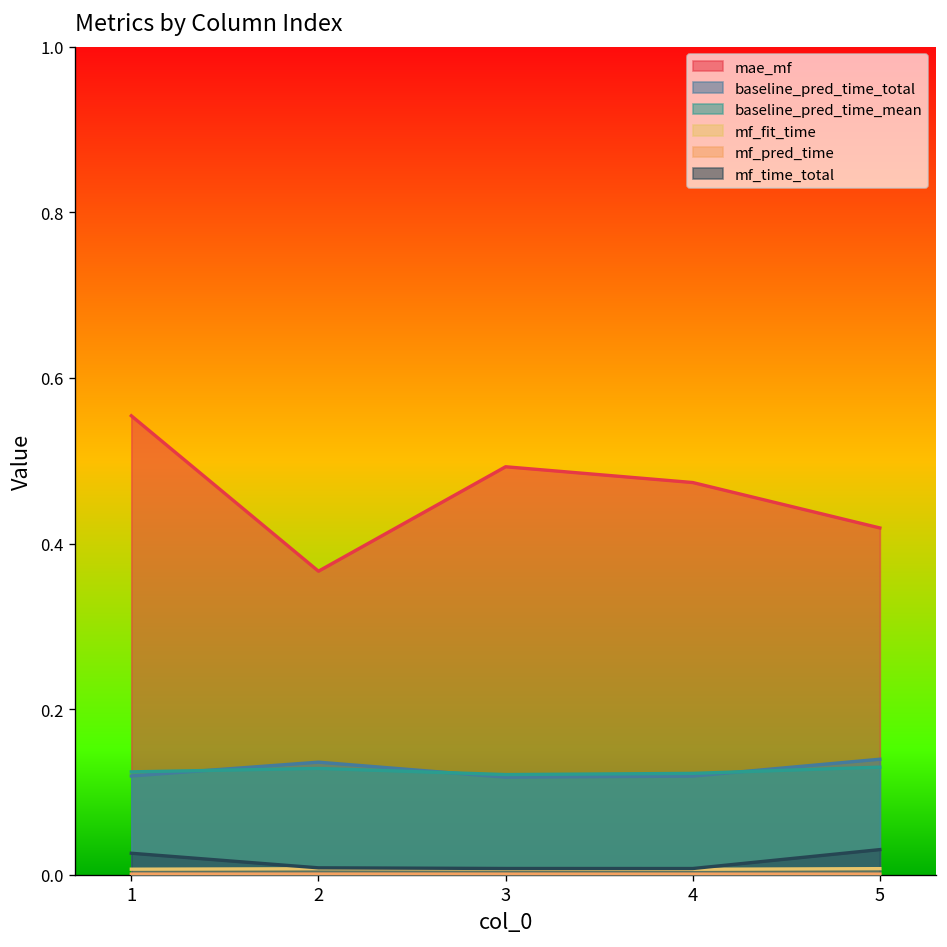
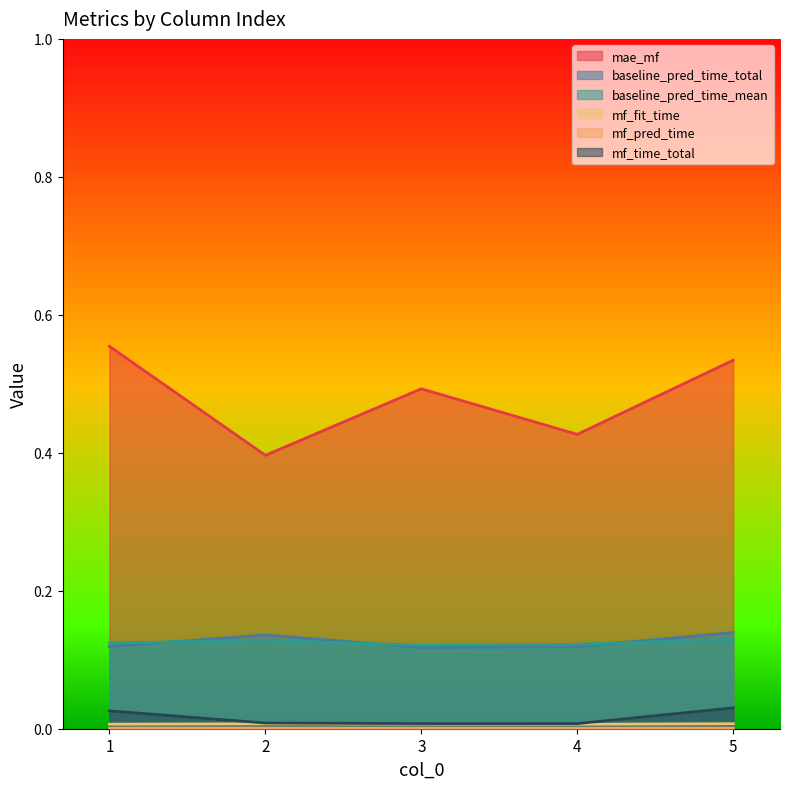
mae_mf, 2: 0.37 -> 0.40
mae_mf, 4: 0.47 -> 0.43
mae_mf, 5: 0.42 -> 0.53
